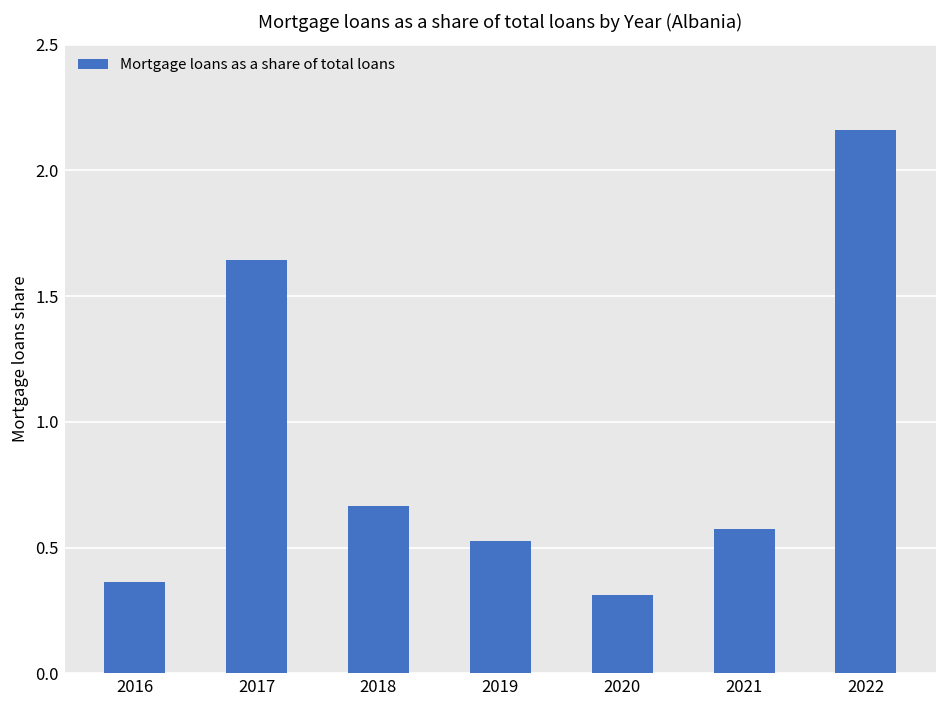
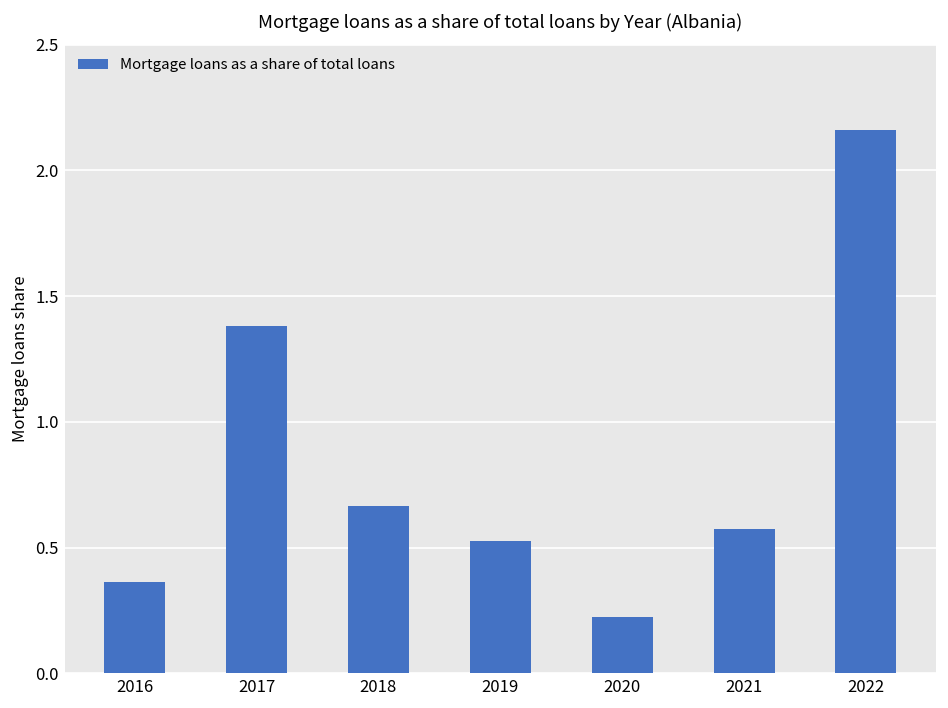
2017: 1.64 -> 1.38
2020: 0.31 -> 0.22
